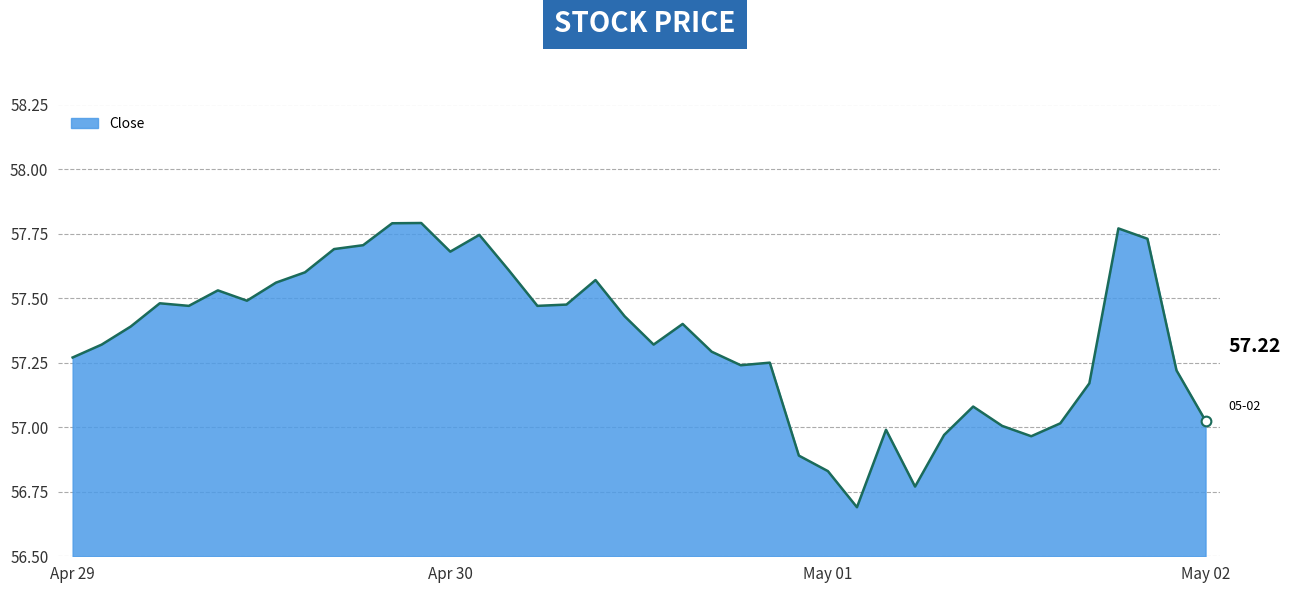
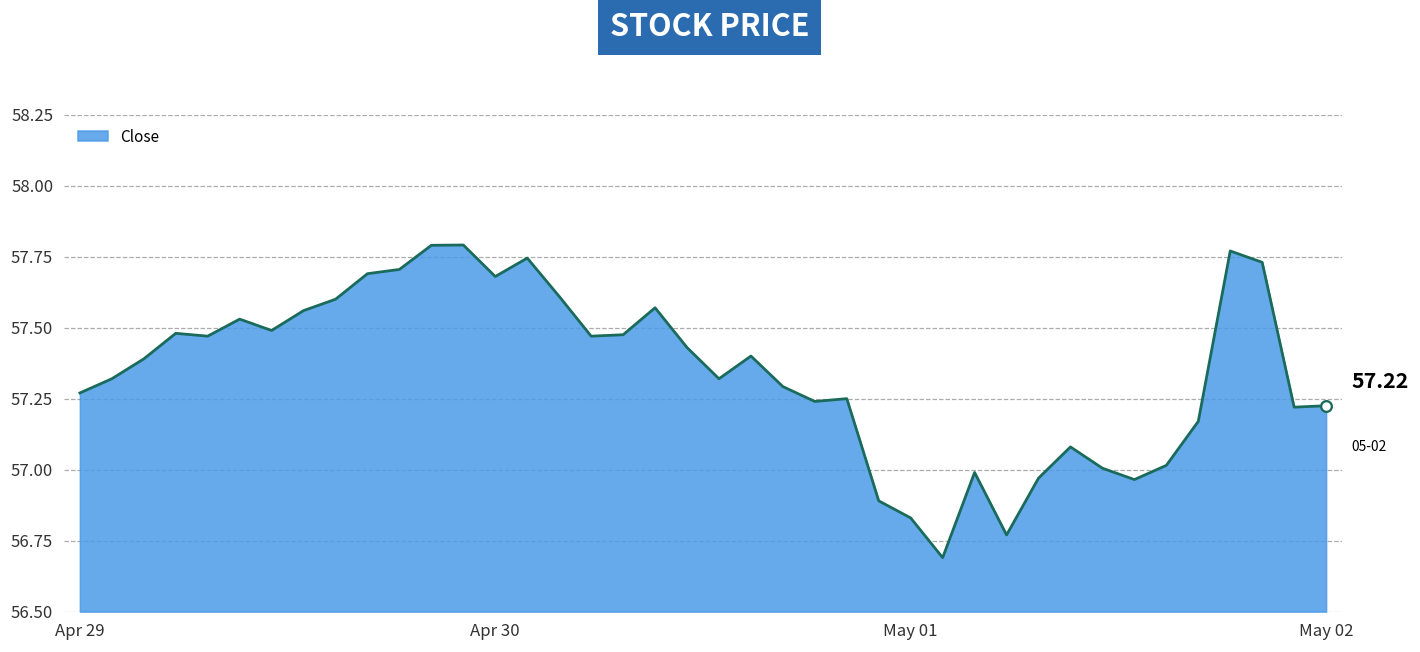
Close, May 02: 57.02 -> 57.22
